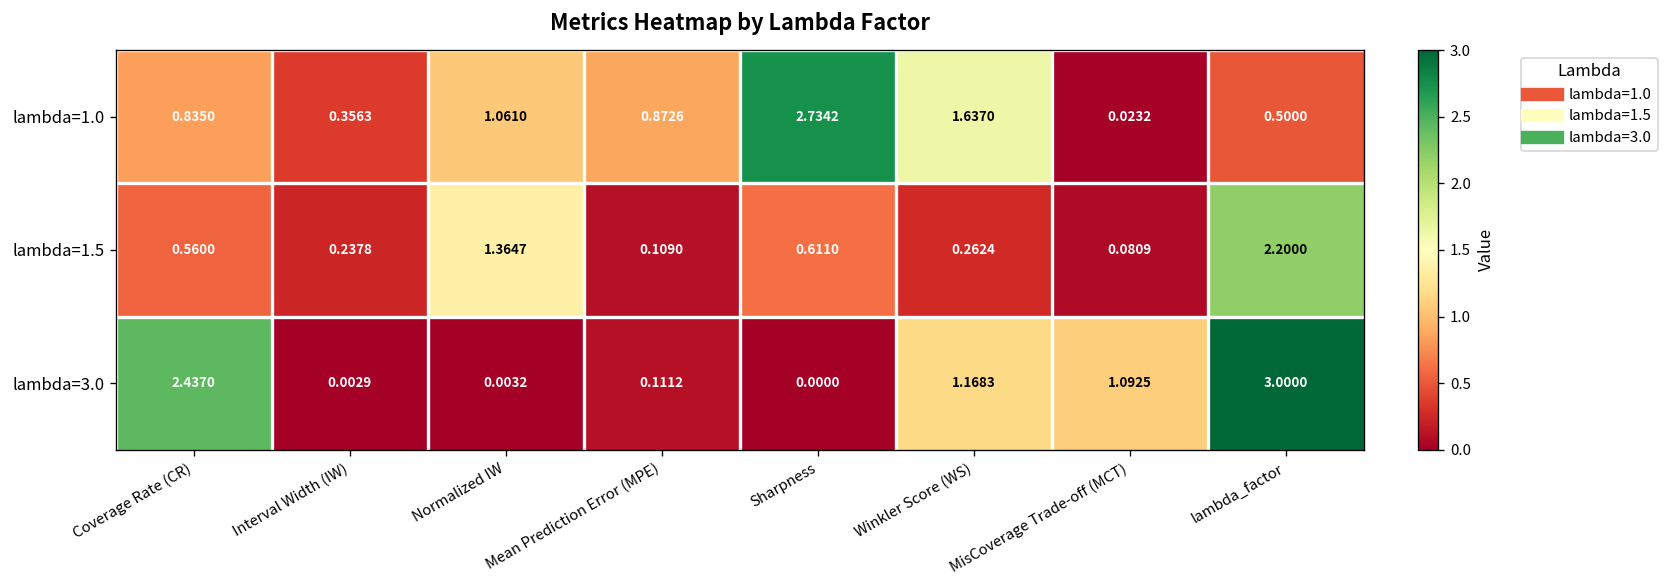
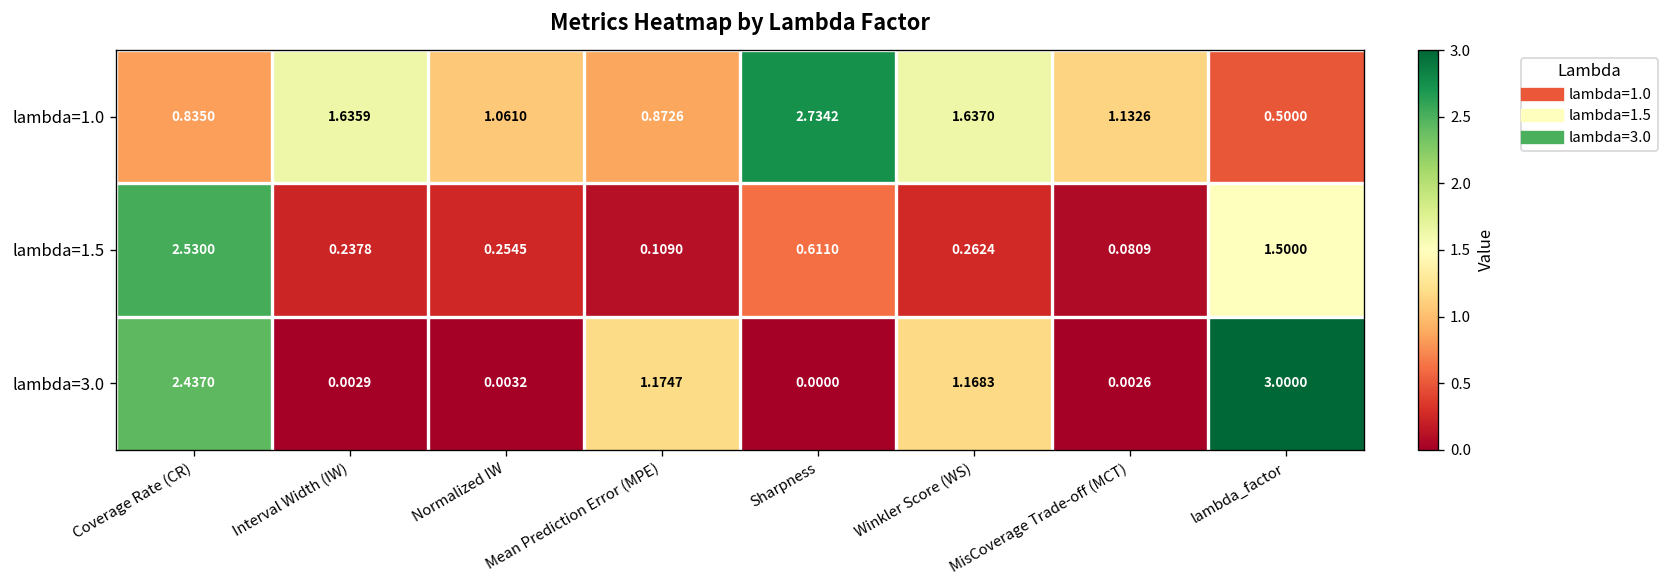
lambda=1.0, Interval Width (IW): 0.3563 -> 1.6359
lambda=1.0, MisCoverage Trade-off (MCT): 0.0232 -> 1.1326
lambda=1.5, Coverage Rate (CR): 0.5600 -> 2.5300
lambda=1.5, Normalized IW: 1.3647 -> 0.2545
lambda=1.5, lambda_factor: 2.2000 -> 1.5000
lambda=3.0, Mean Prediction Error (MPE): 0.1112 -> 1.1747
lambda=3.0, MisCoverage Trade-off (MCT): 1.0925 -> 0.0026
